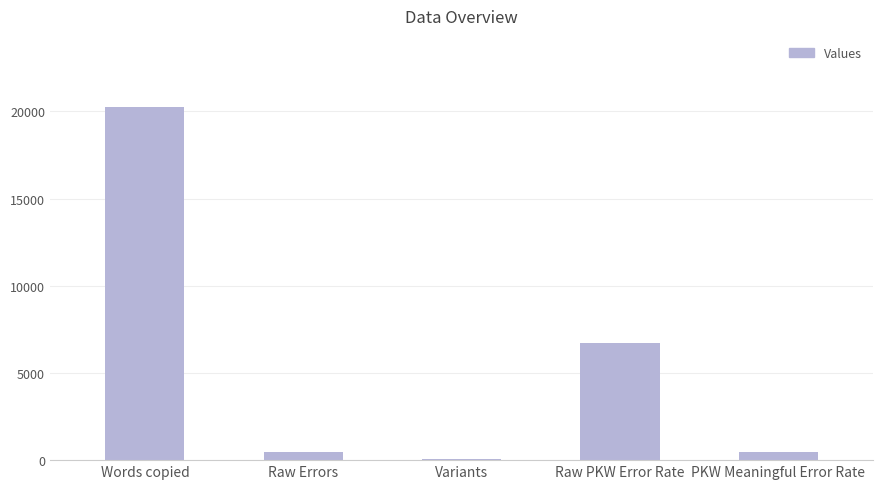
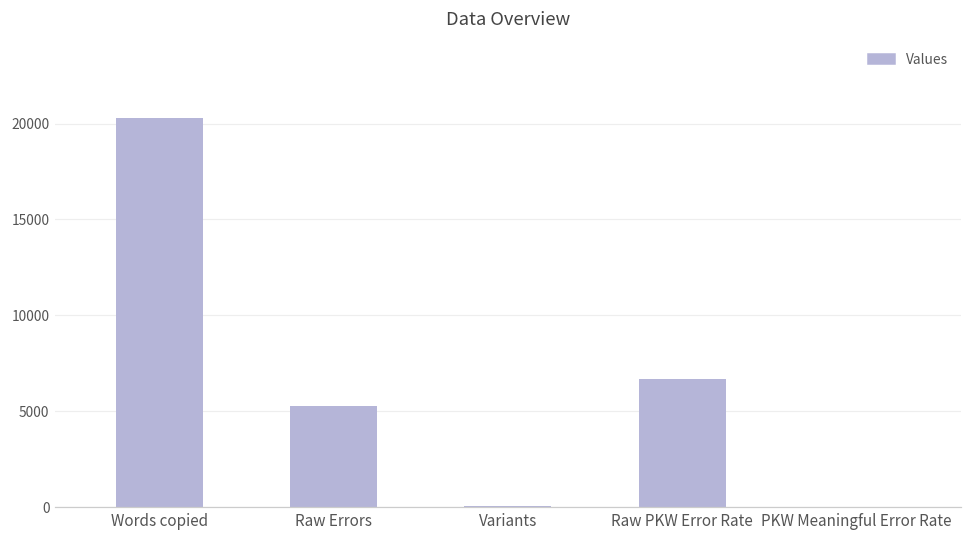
Raw Errors: 500 -> 5300
PKW Meaningful Error Rate: 500 -> 0
